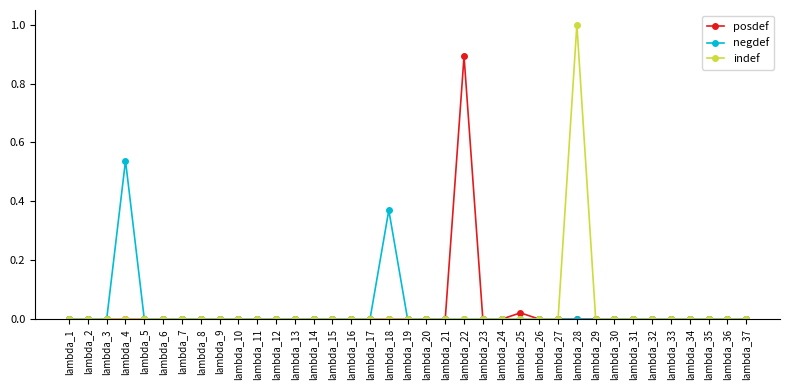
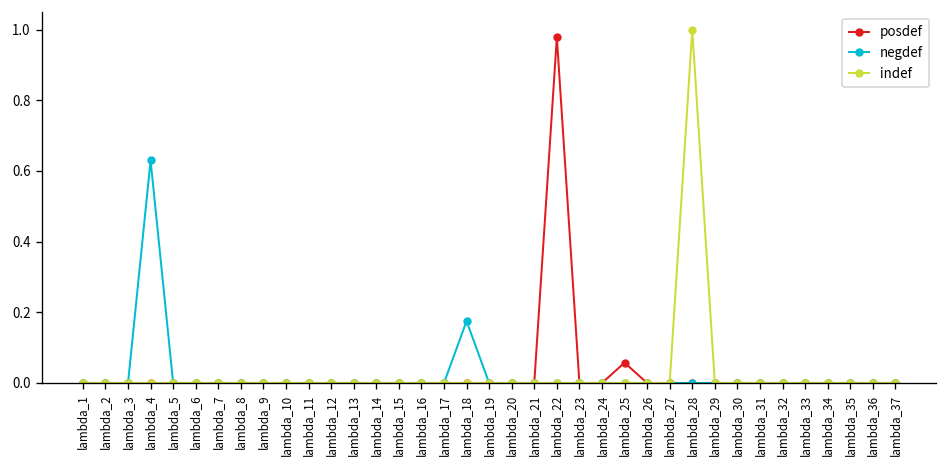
negdef, lambda_4: 0.54 -> 0.63
negdef, lambda_18: 0.37 -> 0.18
posdef, lambda_22: 0.89 -> 0.98
posdef, lambda_25: 0.02 -> 0.06
